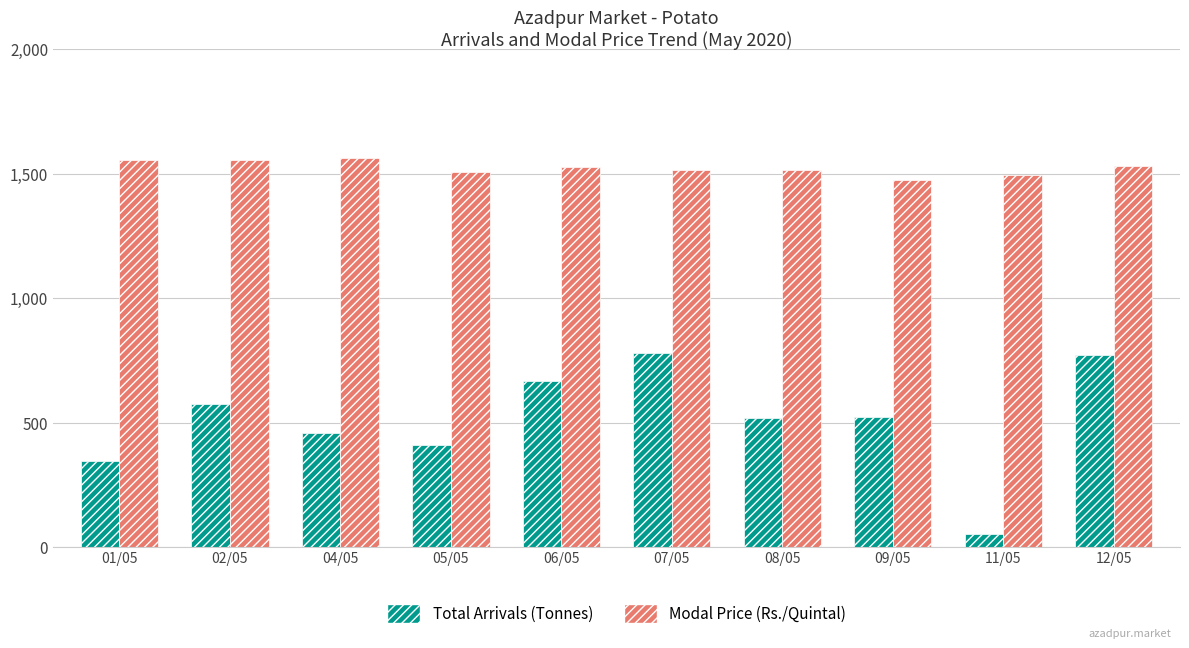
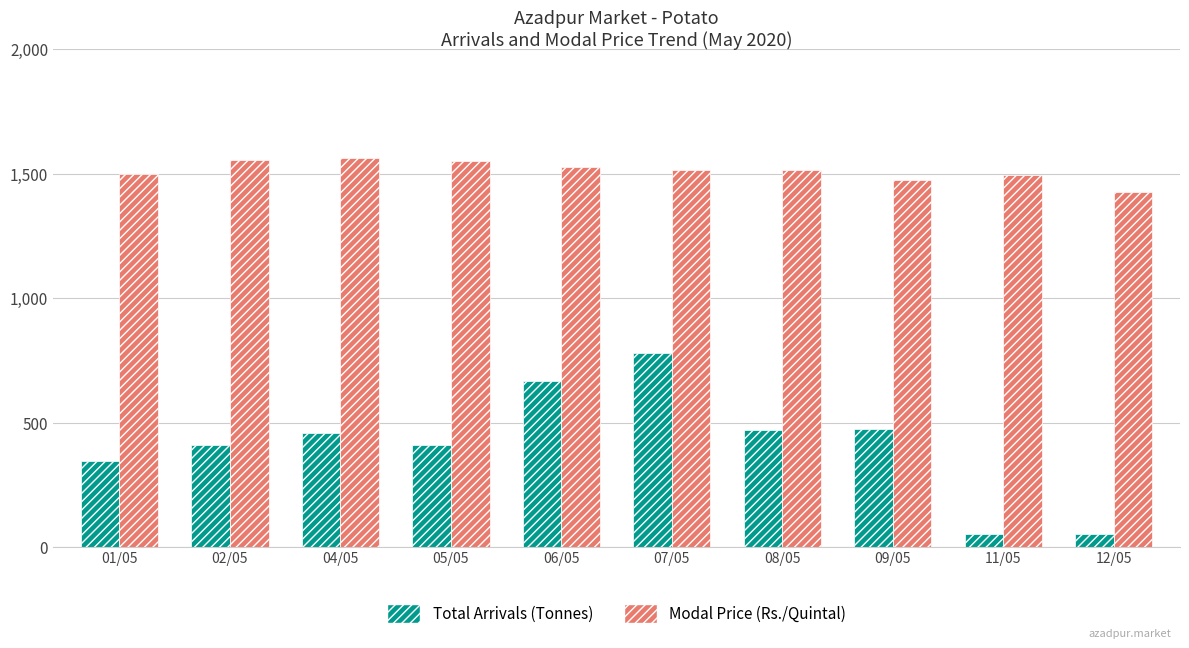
Modal Price (Rs./Quintal), 01/05: 1,560 -> 1,500
Total Arrivals (Tonnes), 02/05: 580 -> 410
Modal Price (Rs./Quintal), 05/05: 1,510 -> 1,550
Total Arrivals (Tonnes), 08/05: 520 -> 470
Total Arrivals (Tonnes), 09/05: 520 -> 480
Total Arrivals (Tonnes), 12/05: 770 -> 50
Modal Price (Rs./Quintal), 12/05: 1,530 -> 1,430
